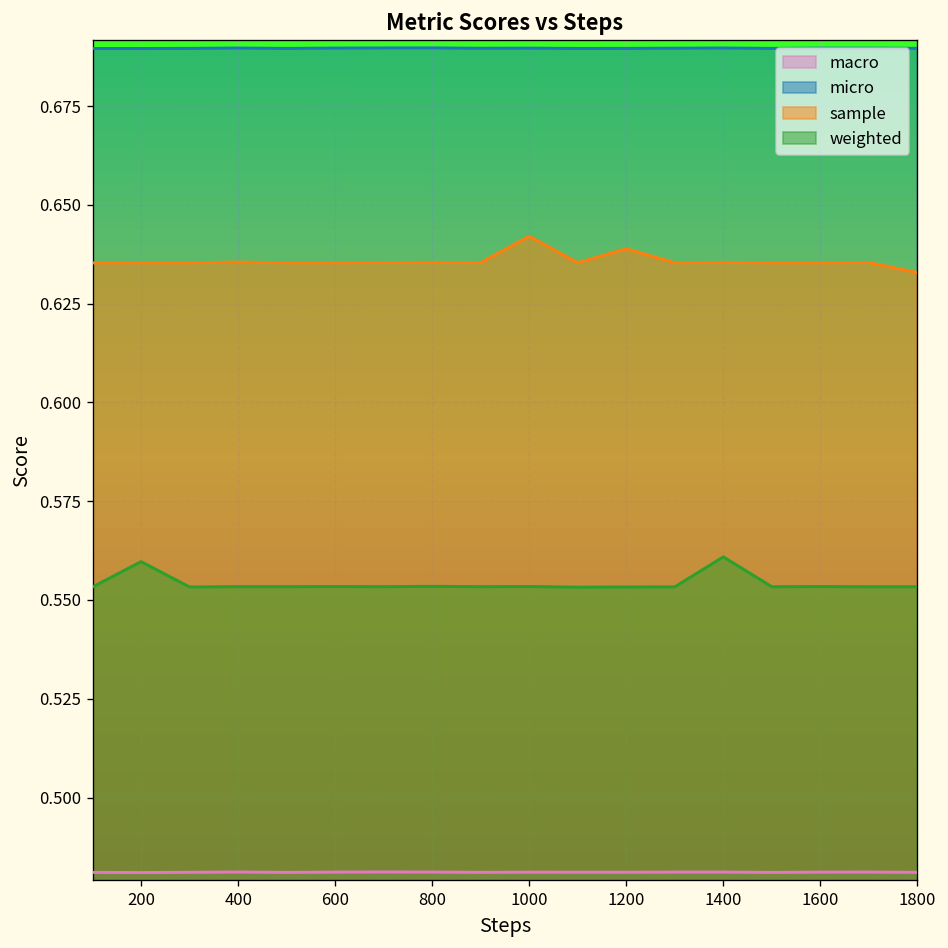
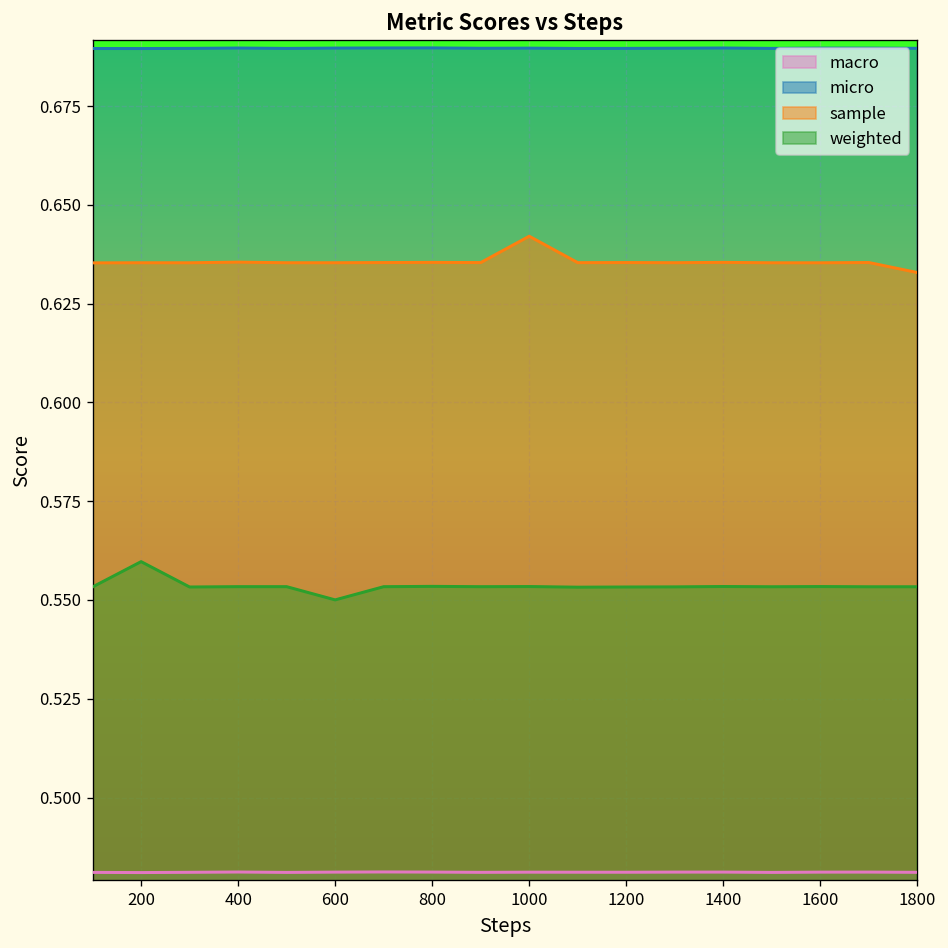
weighted, 600: 0.553 -> 0.550
sample, 1200: 0.639 -> 0.635
weighted, 1400: 0.561 -> 0.553
